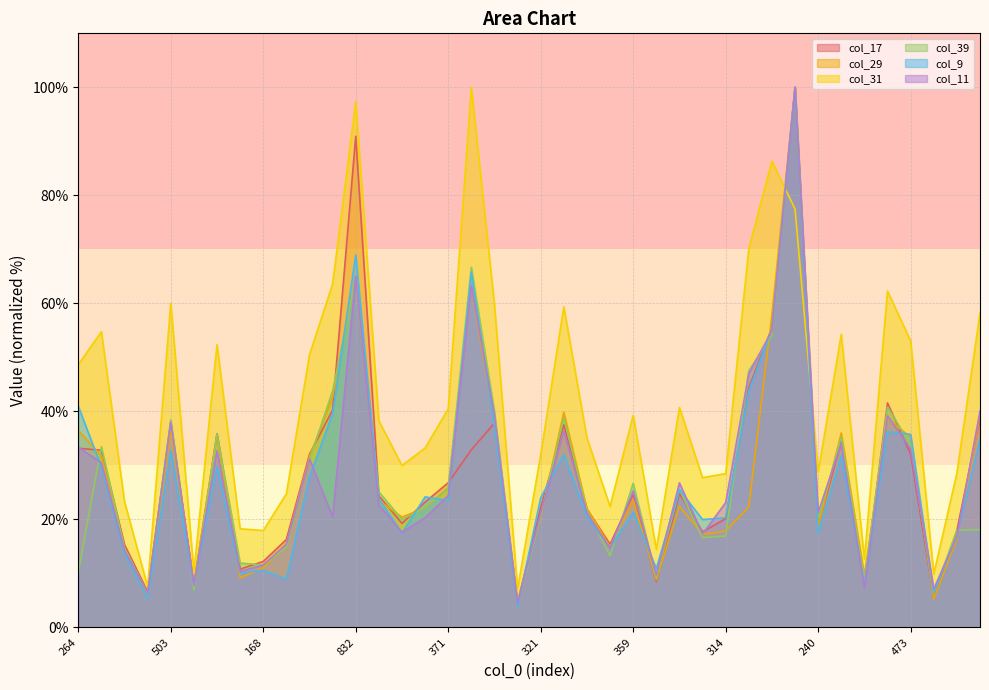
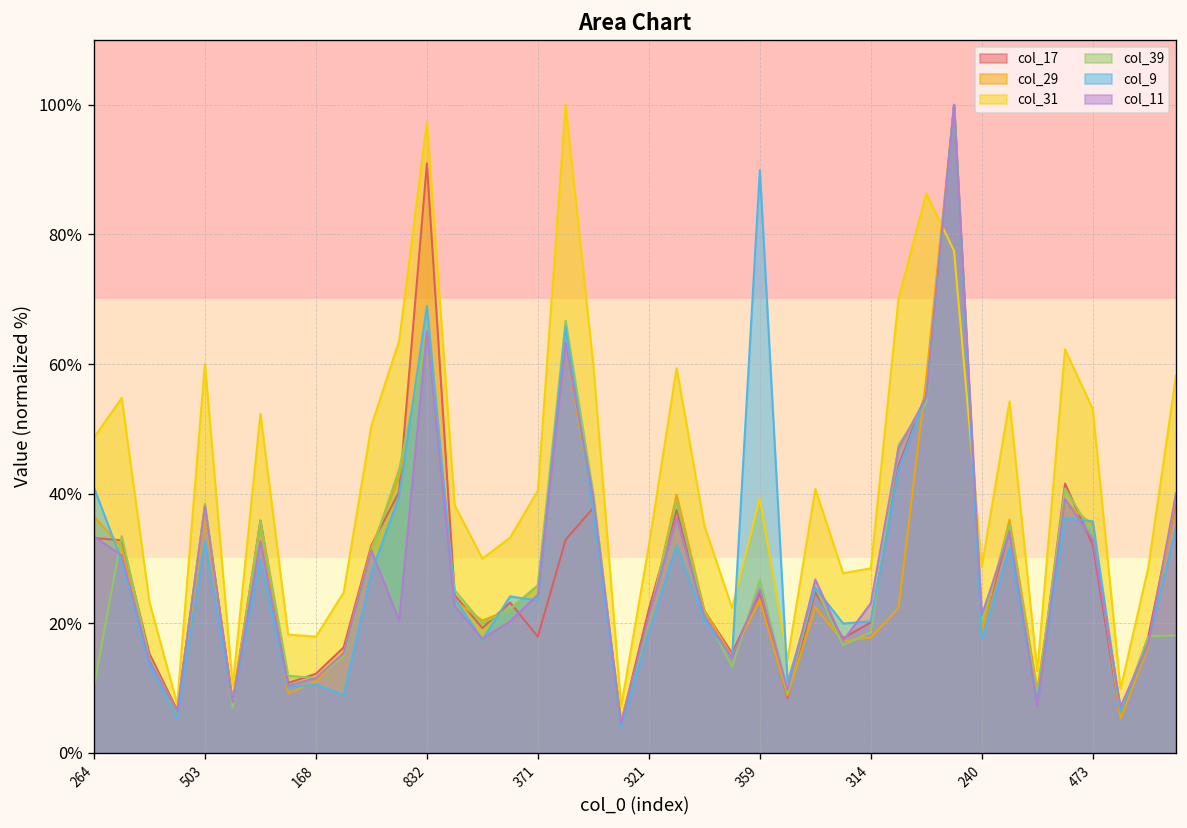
col_17, 371: 27% -> 18%
col_9, 321: 24% -> 19%
col_9, 359: 21% -> 90%
col_39, 314: 17% -> 19%
